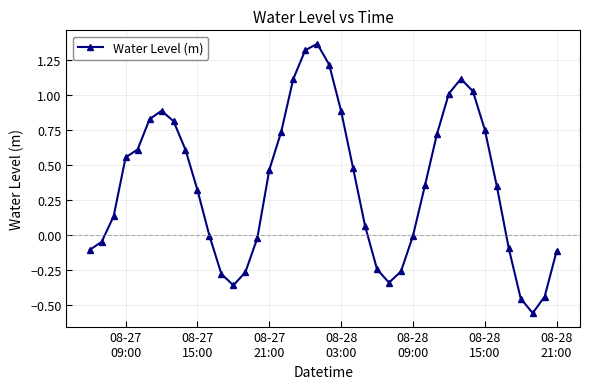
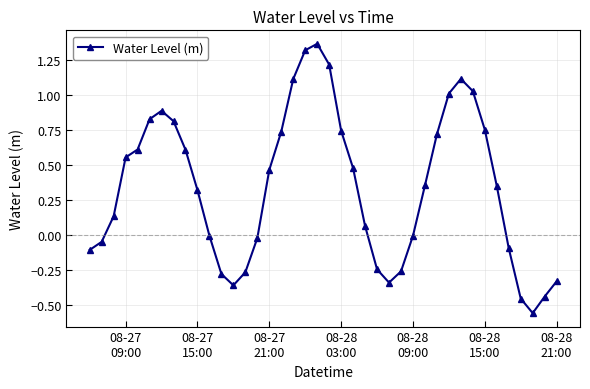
08-28 03:00: 0.88 -> 0.74
08-28 21:00: -0.12 -> -0.33
